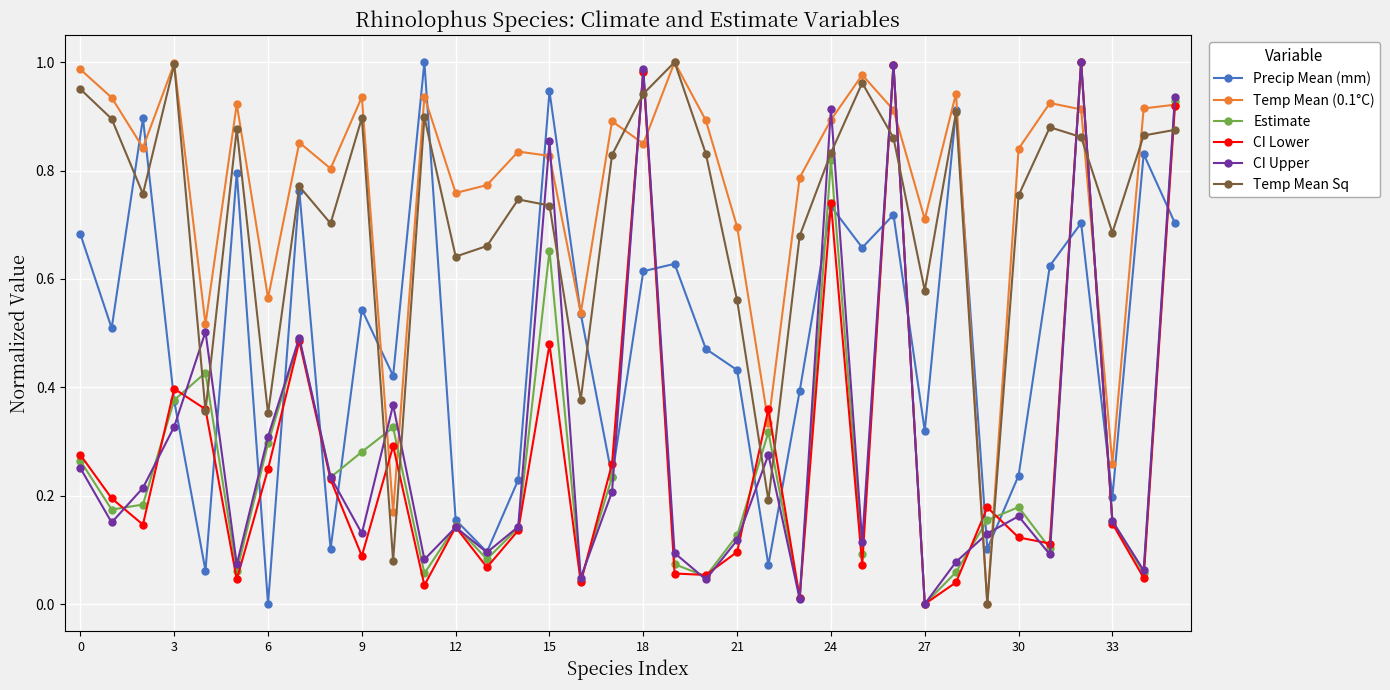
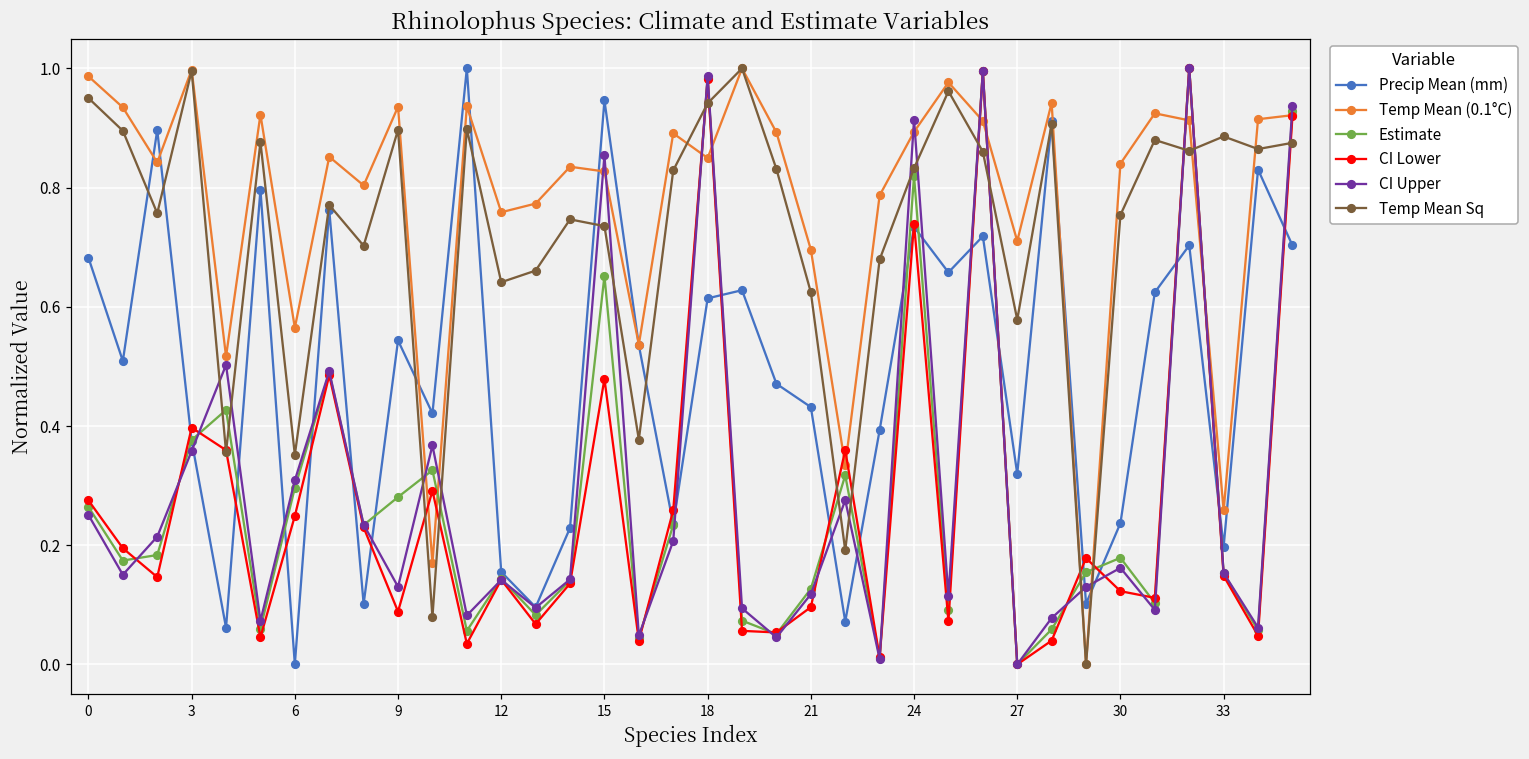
CI Upper, 3: 0.33 -> 0.36
Temp Mean Sq, 21: 0.56 -> 0.62
Temp Mean Sq, 33: 0.69 -> 0.89
